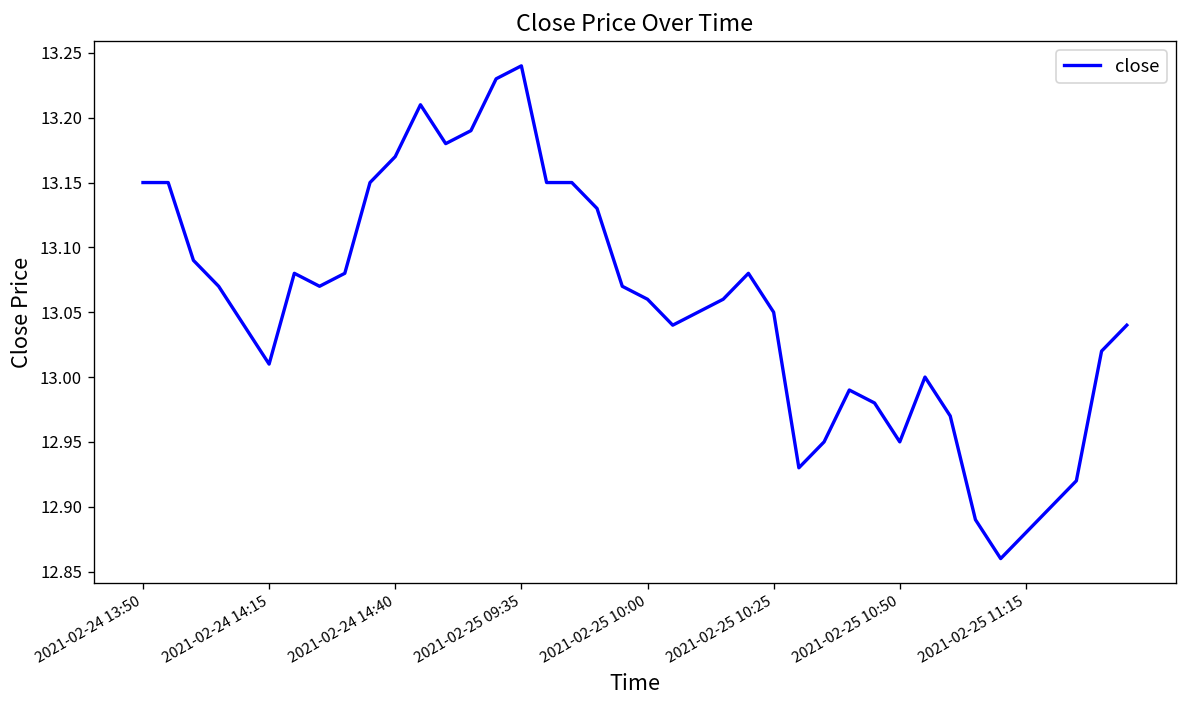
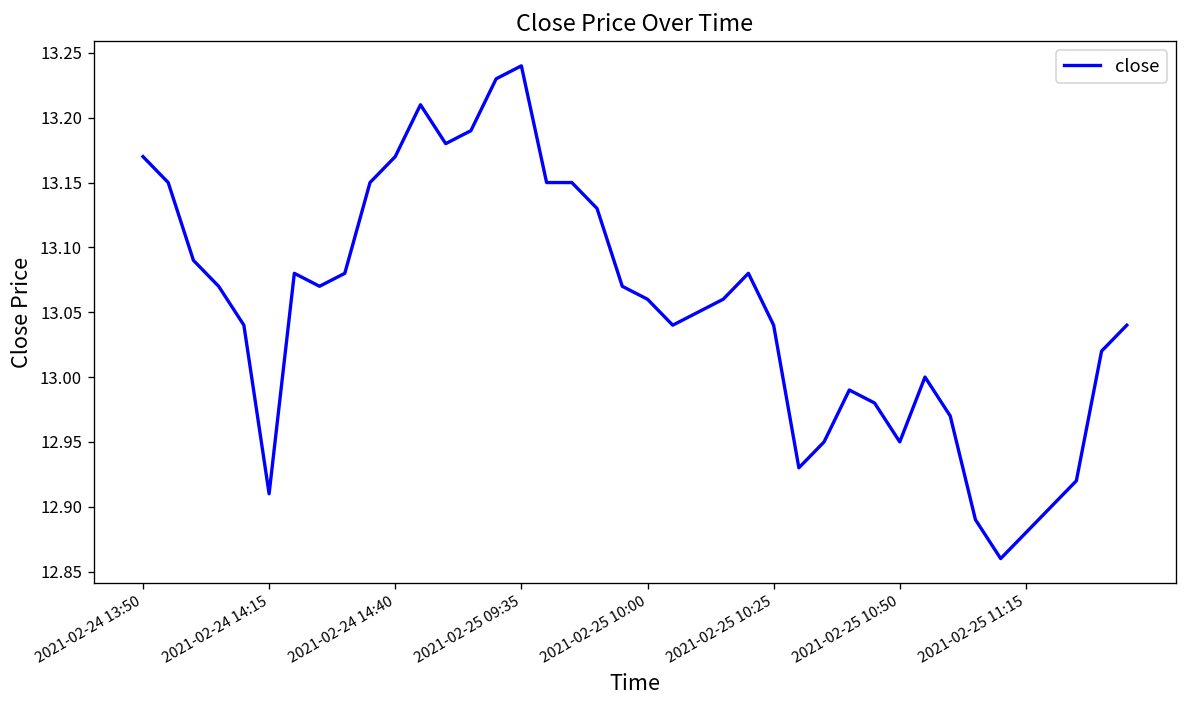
2021-02-24 13:50: 13.15 -> 13.17
2021-02-24 14:15: 13.01 -> 12.91
2021-02-25 10:25: 13.05 -> 13.04
